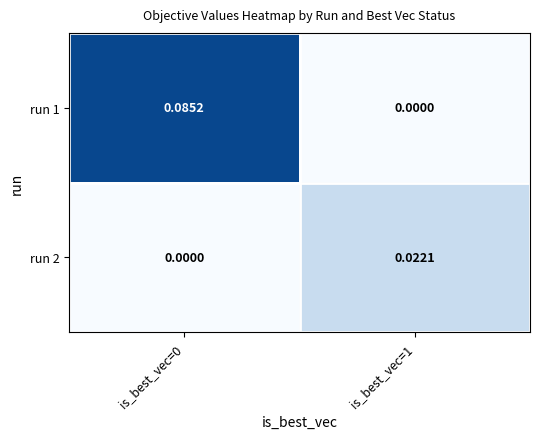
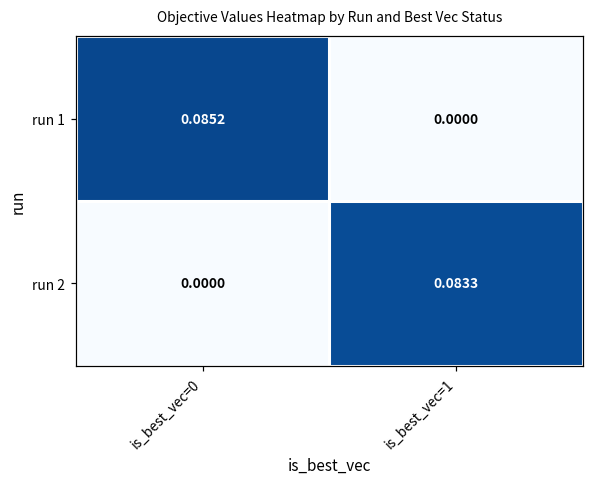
run 2, is_best_vec=1: 0.0221 -> 0.0833
